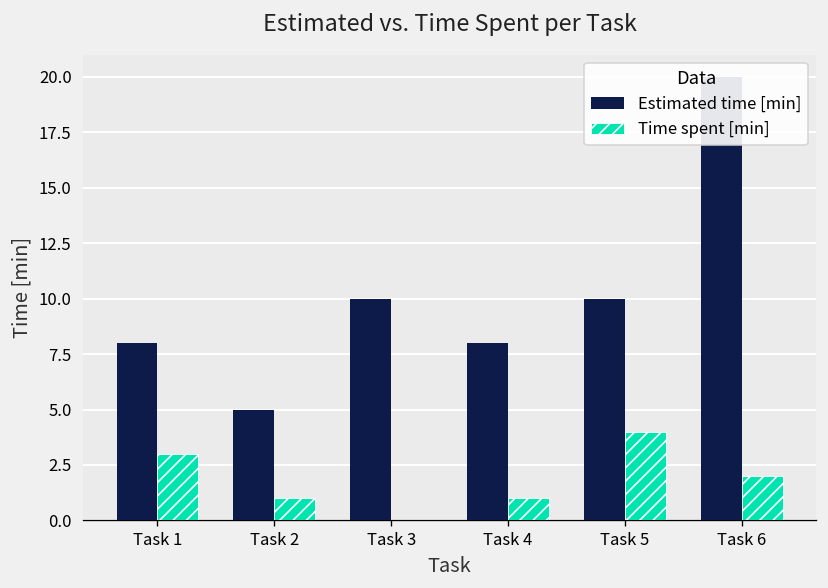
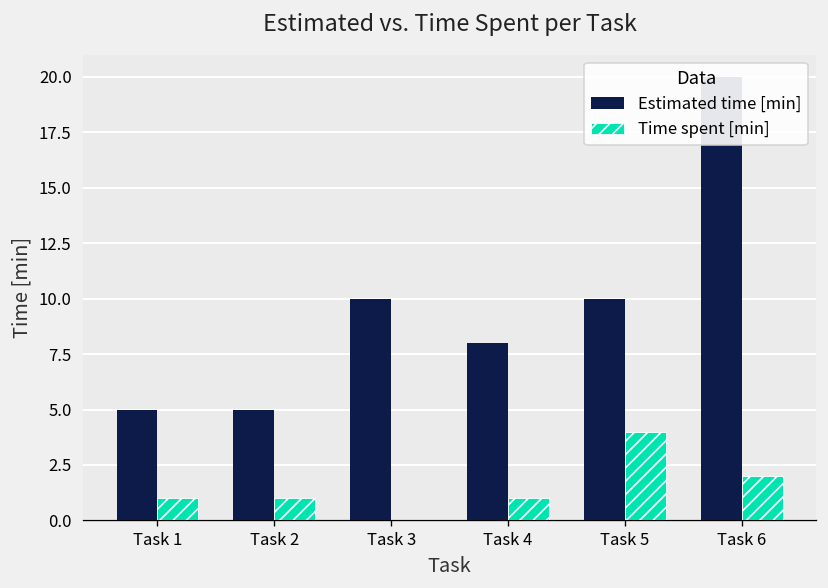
Estimated time [min], Task 1: 8 -> 5
Time spent [min], Task 1: 3 -> 1
